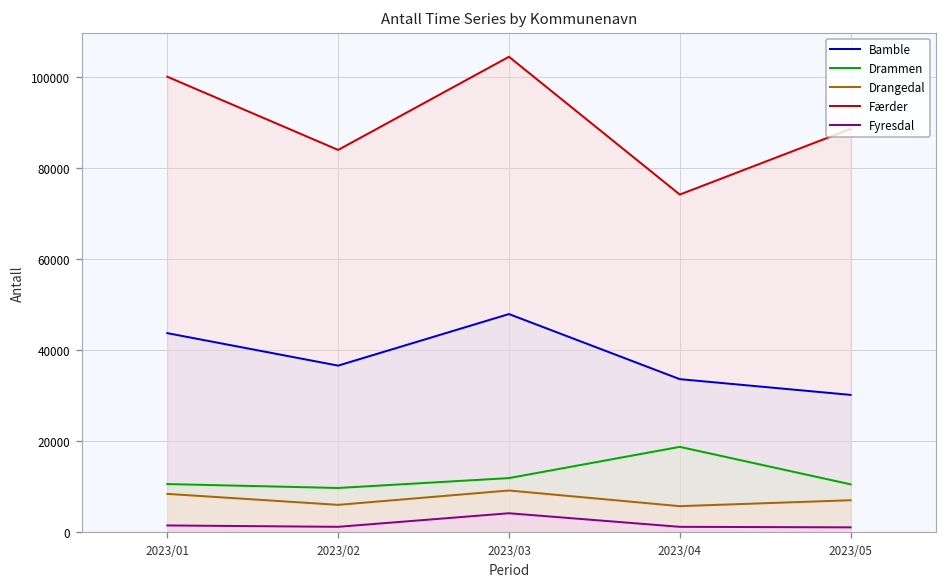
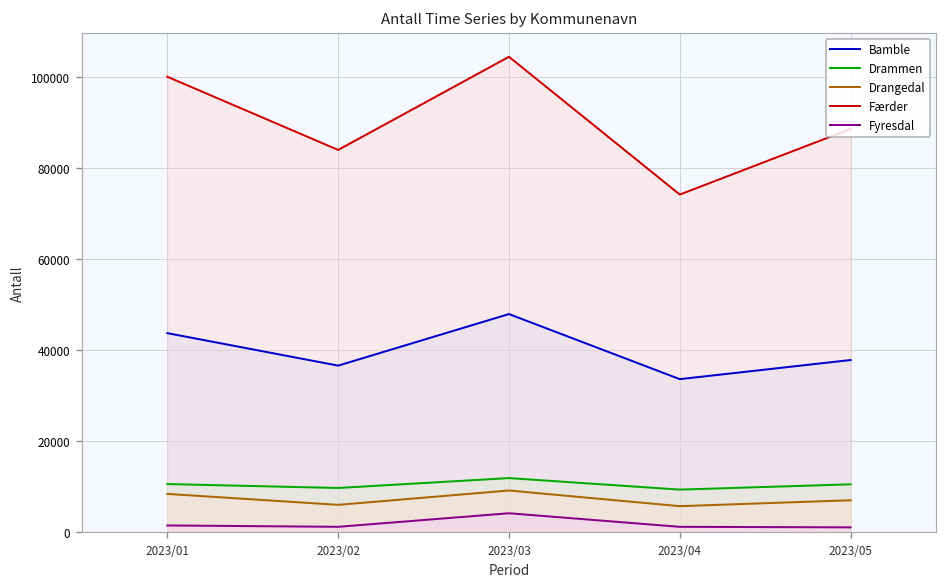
Drammen, 2023/04: 19000 -> 9000
Bamble, 2023/05: 30000 -> 38000
